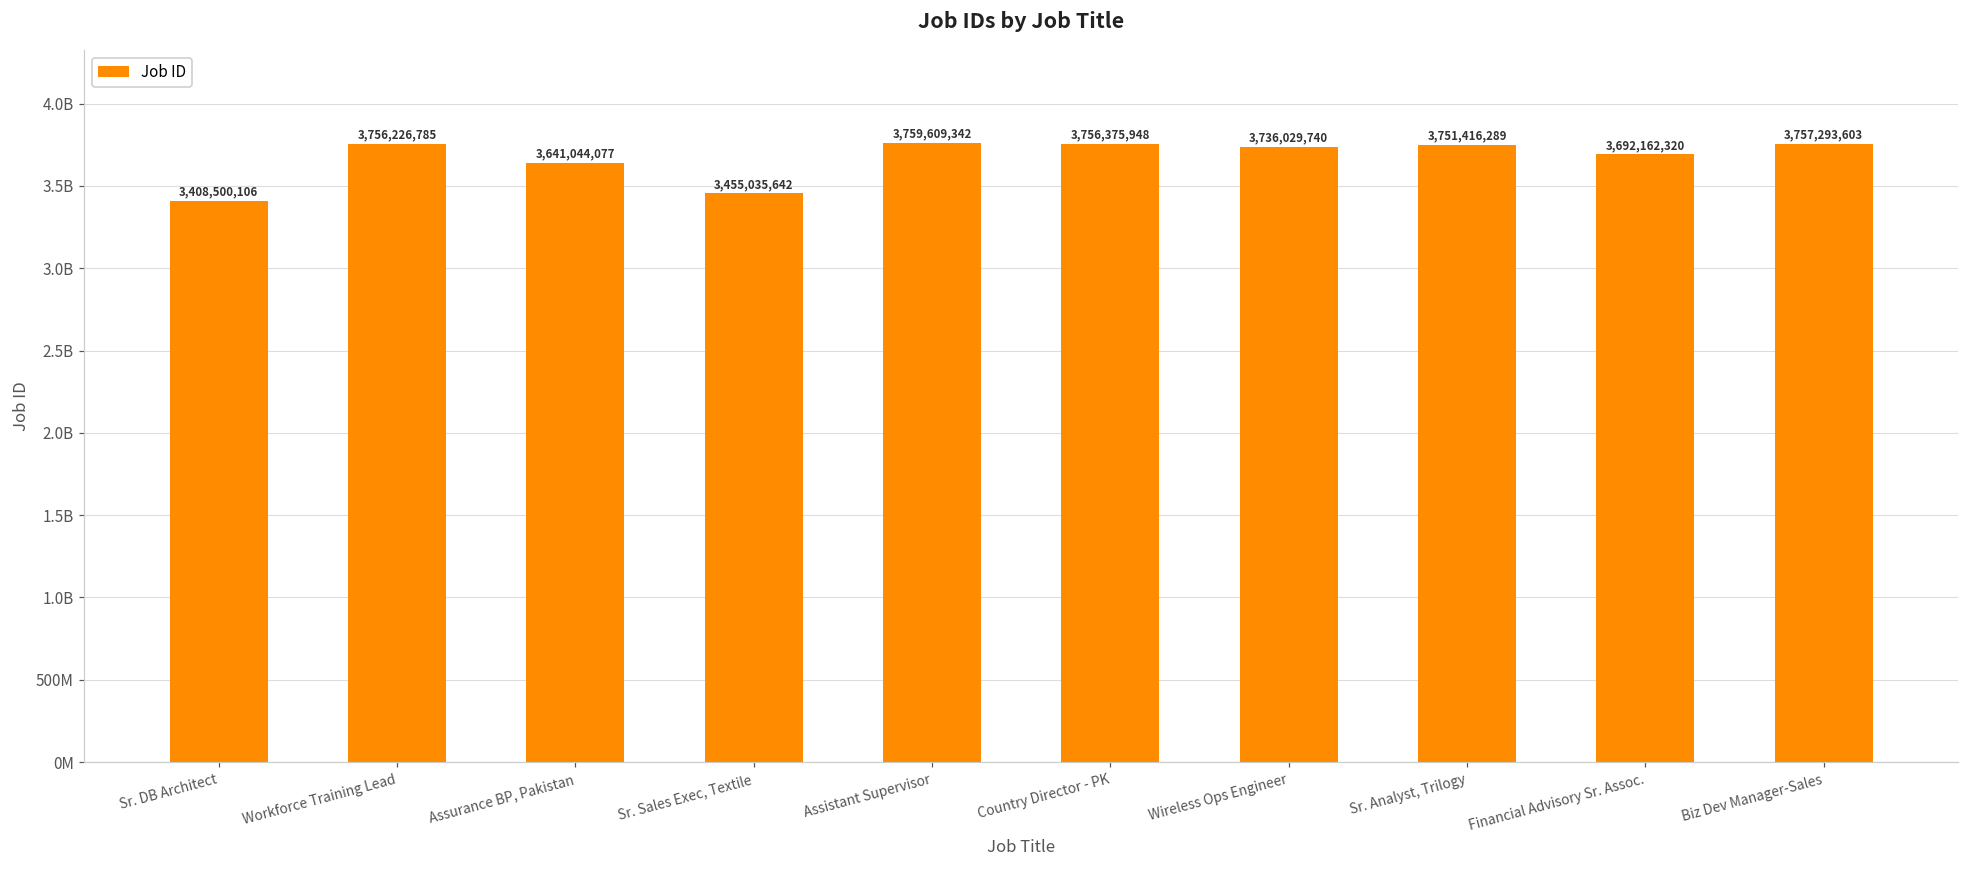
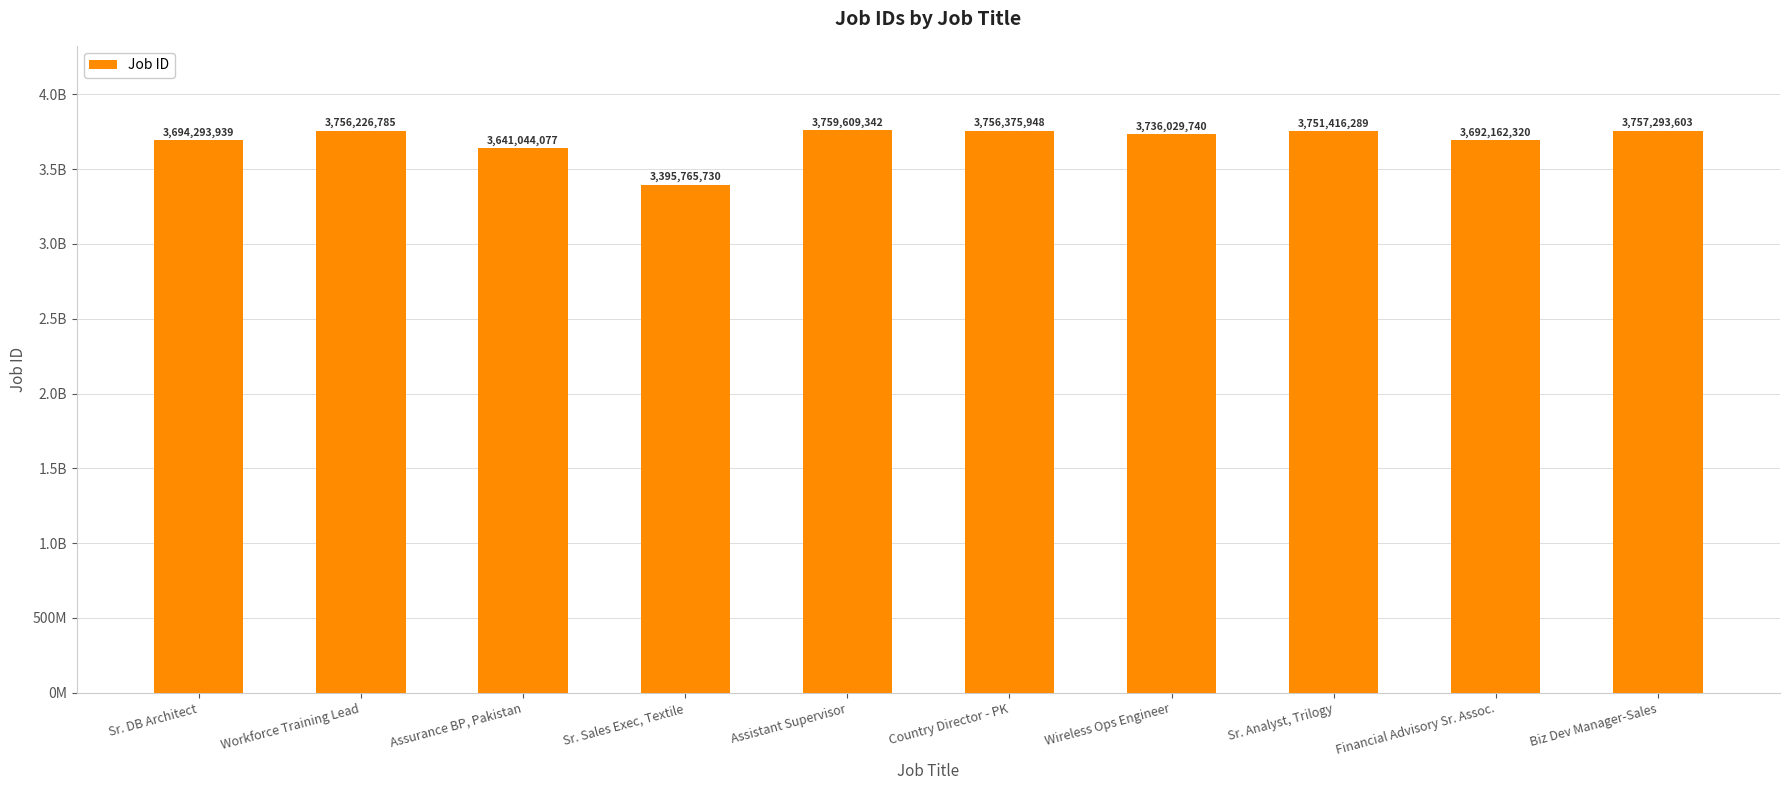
Sr. DB Architect: 3,408,500,106 -> 3,694,293,939
Sr. Sales Exec, Textile: 3,455,035,642 -> 3,395,765,730
